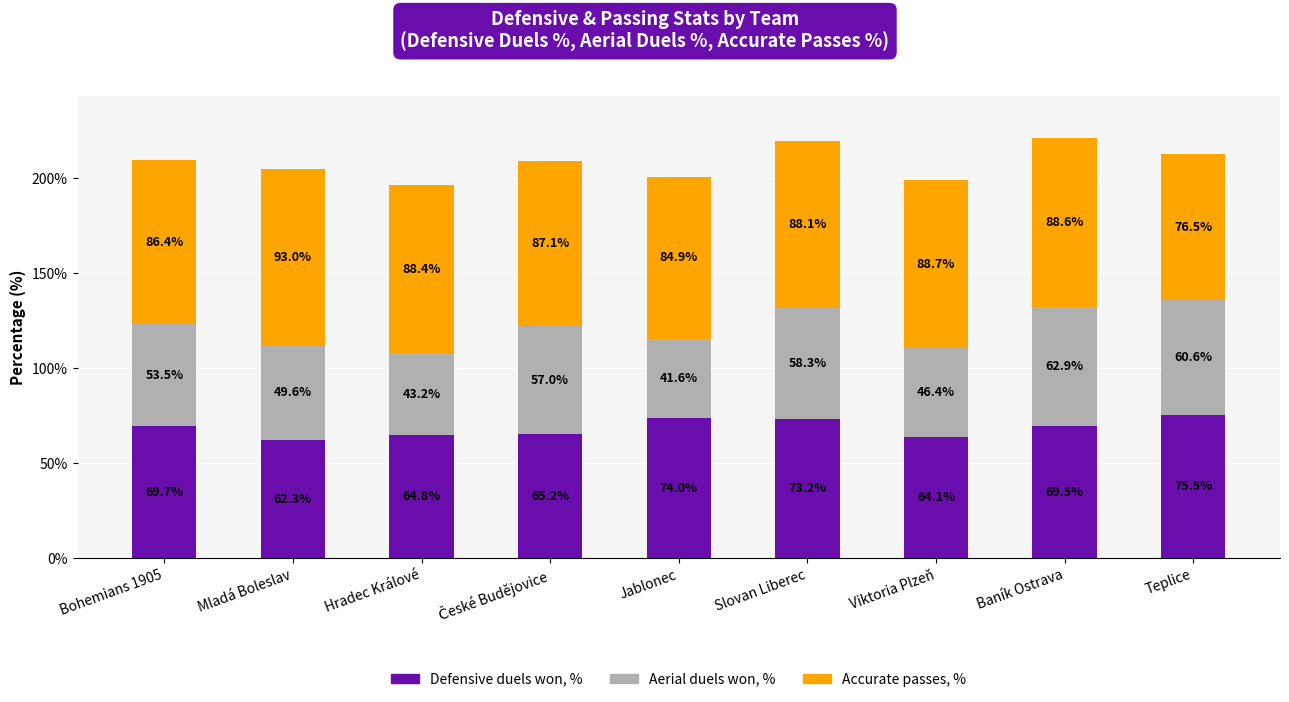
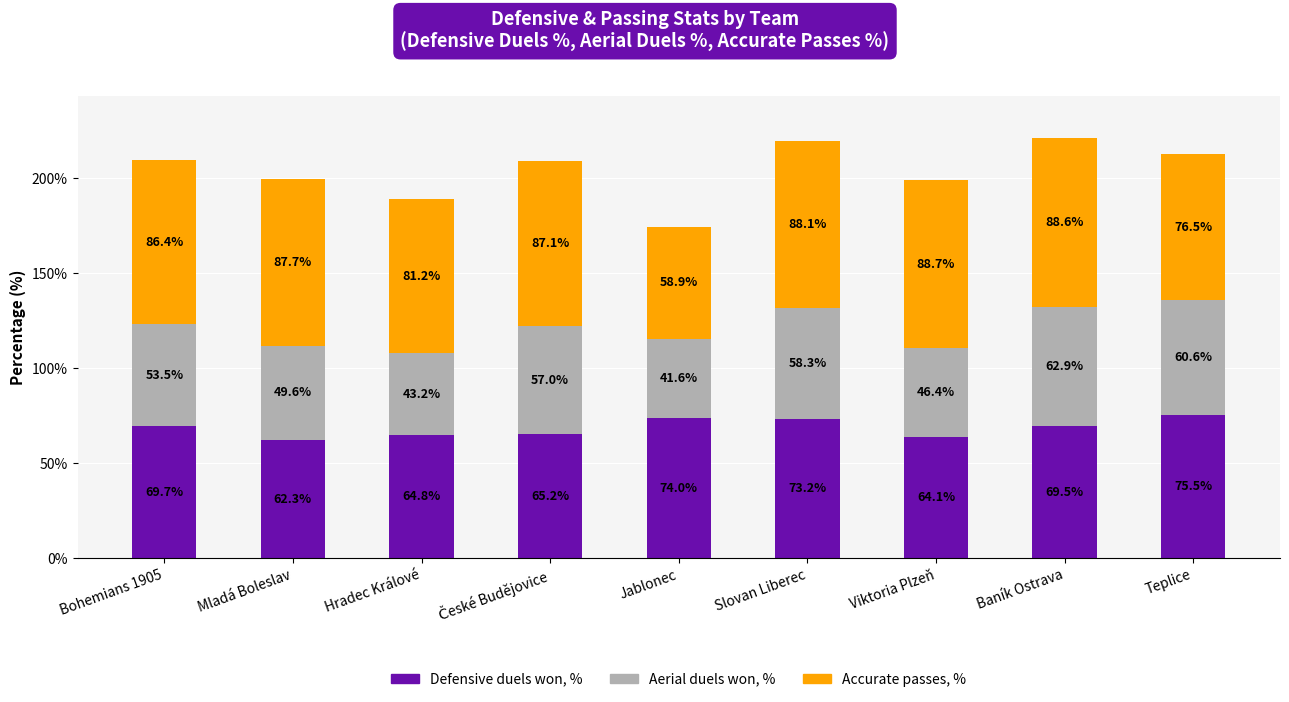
Accurate passes, %, Mladá Boleslav: 93.0% -> 87.7%
Accurate passes, %, Hradec Králové: 88.4% -> 81.2%
Accurate passes, %, Jablonec: 84.9% -> 58.9%
